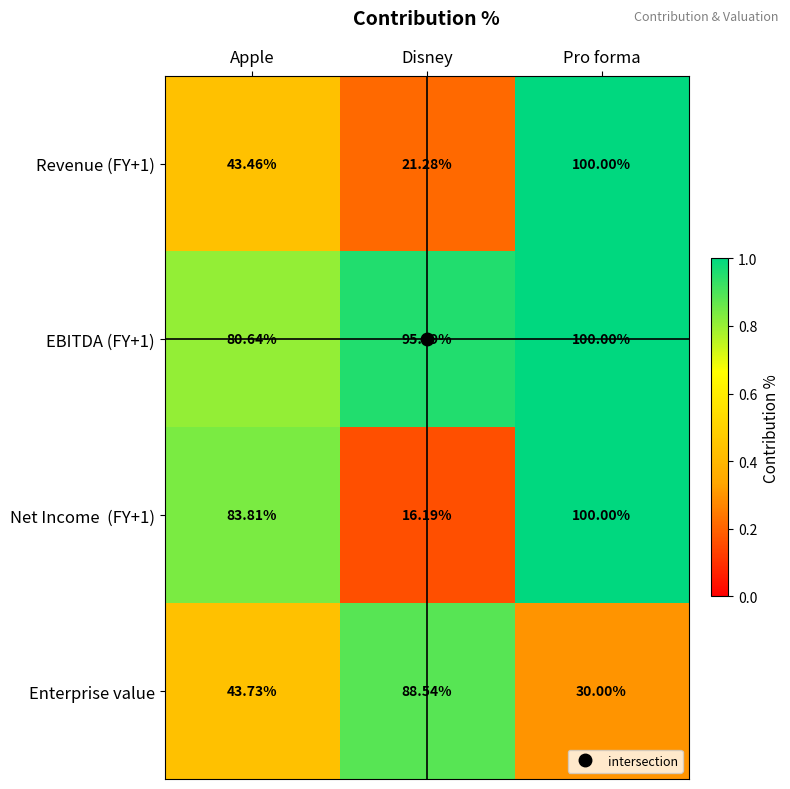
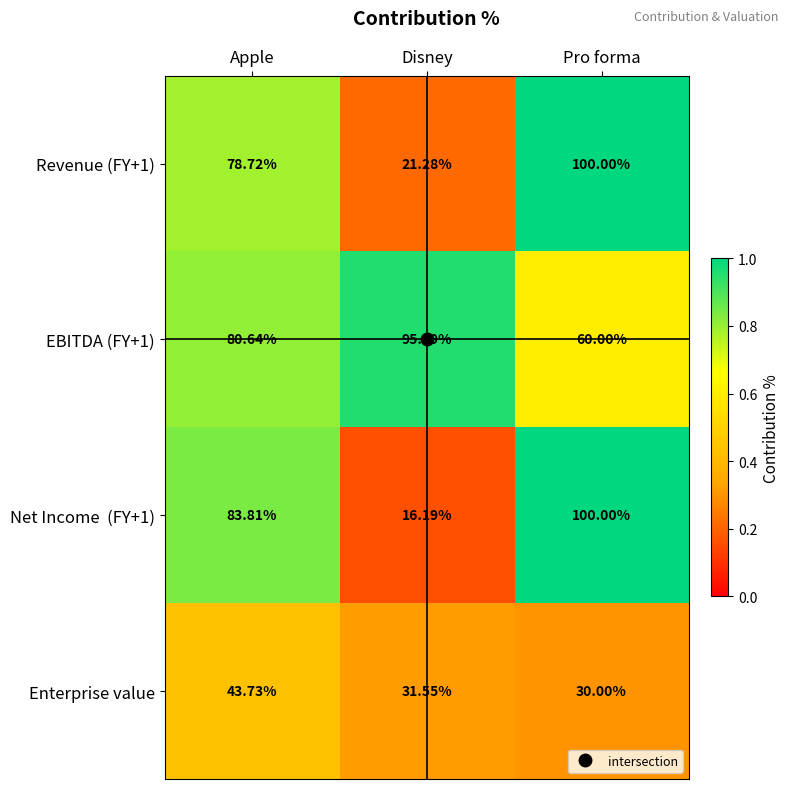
Revenue (FY+1), Apple: 43.46% -> 78.72%
EBITDA (FY+1), Pro forma: 100.00% -> 60.00%
Enterprise value, Disney: 88.54% -> 31.55%
